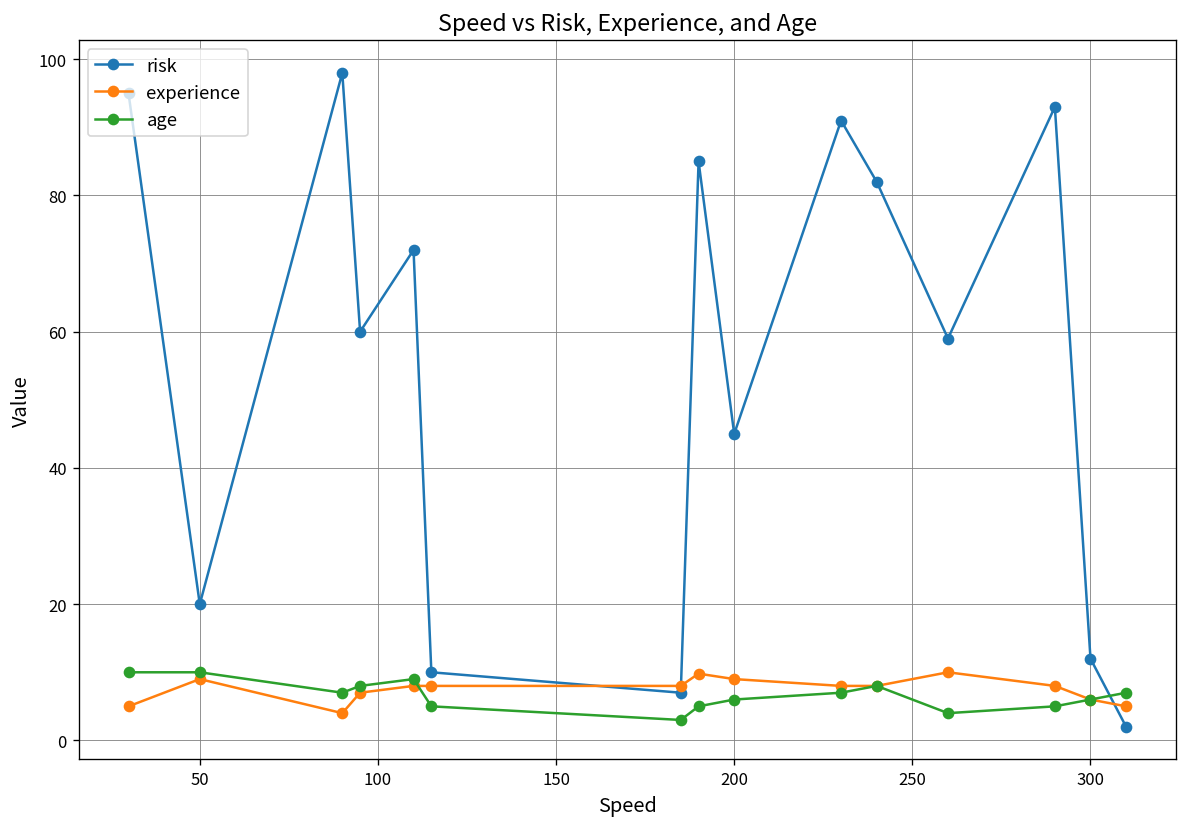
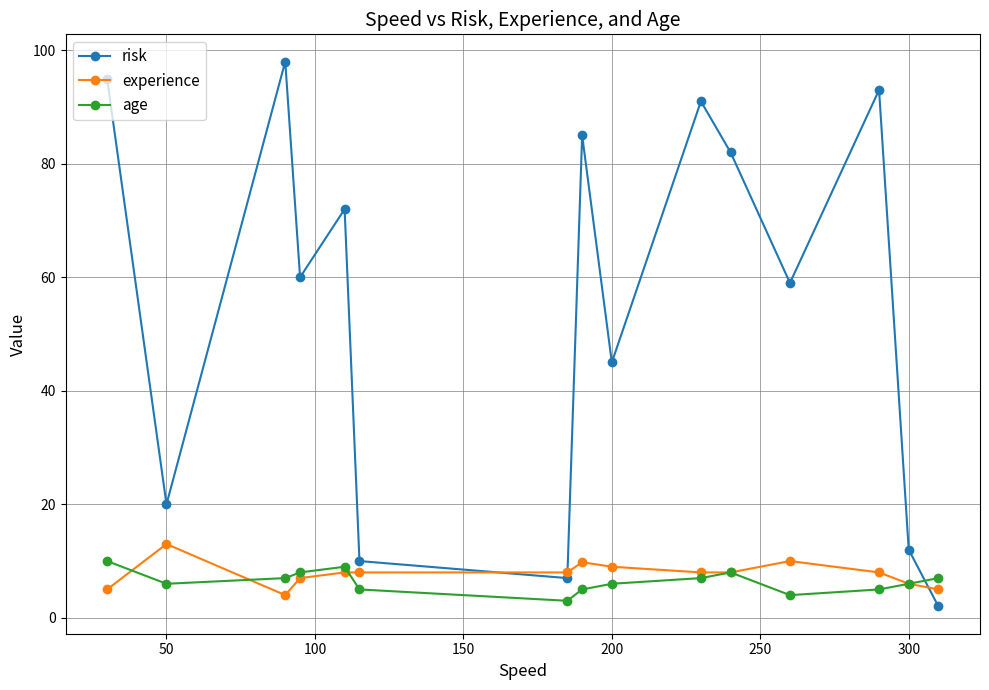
experience, 50: 9 -> 13
age, 50: 10 -> 6
